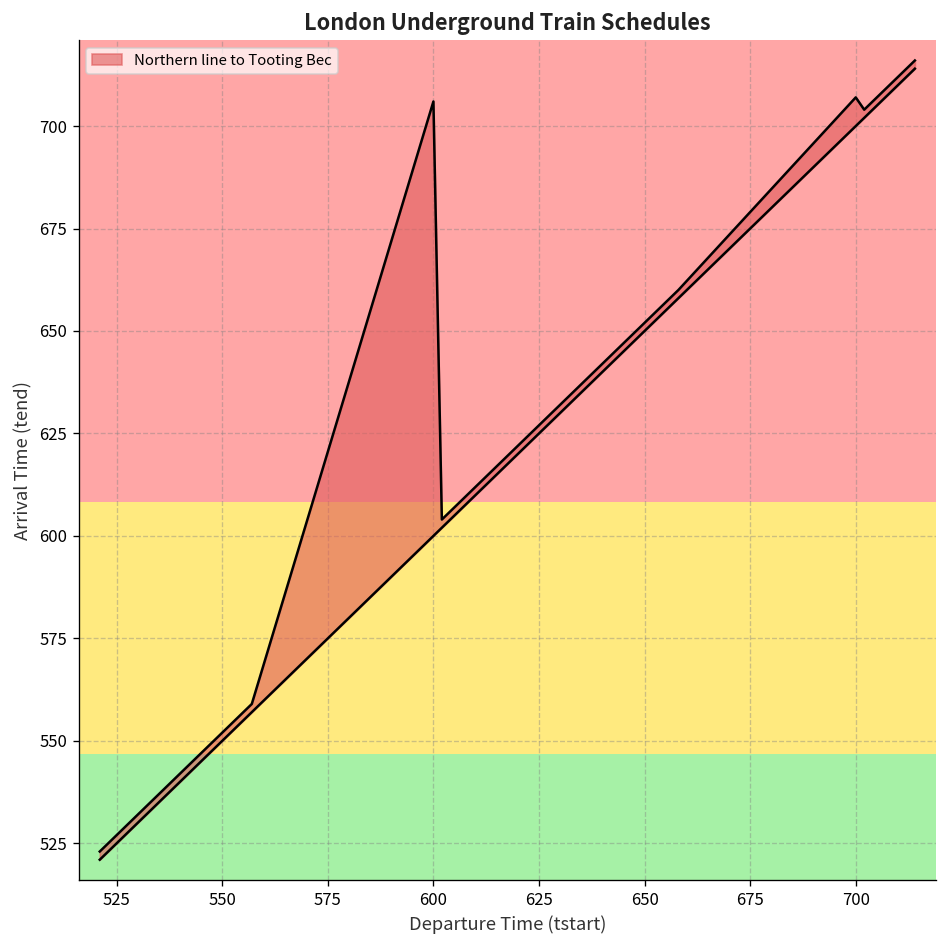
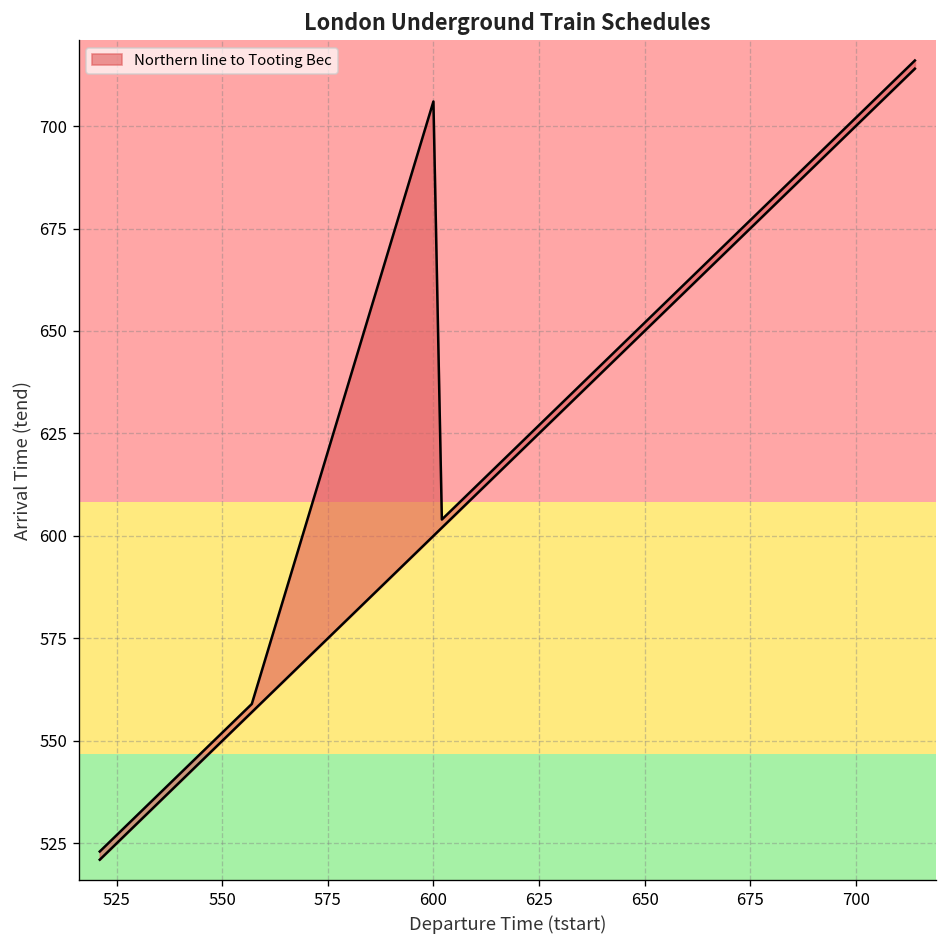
Northern line to Tooting Bec, 700: 707 -> 702
